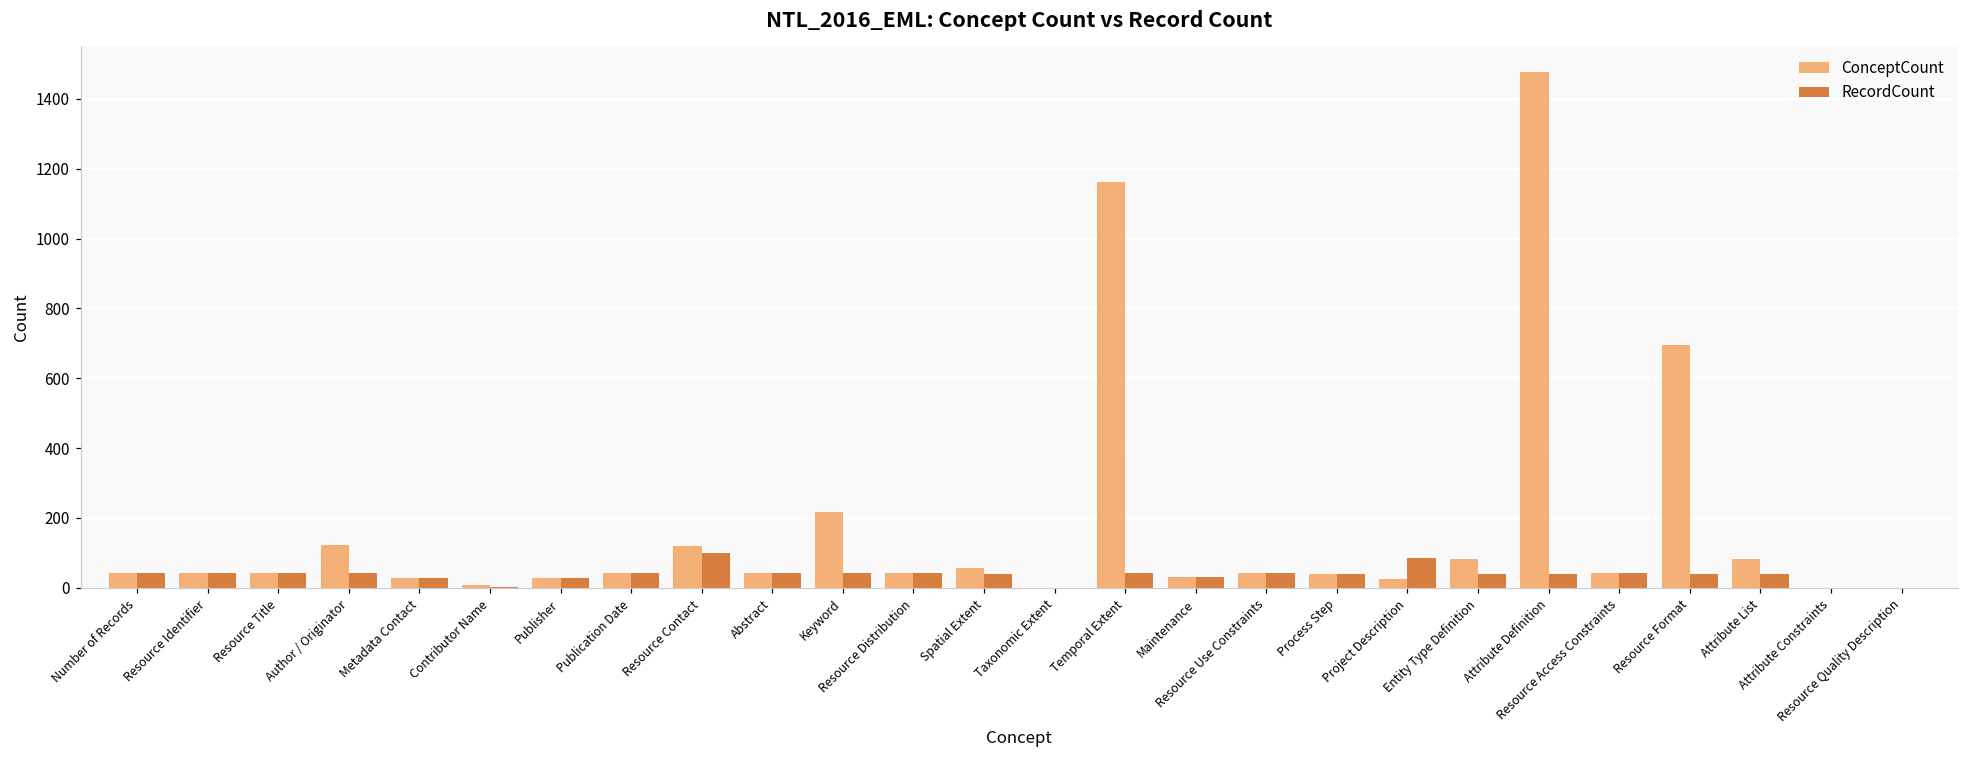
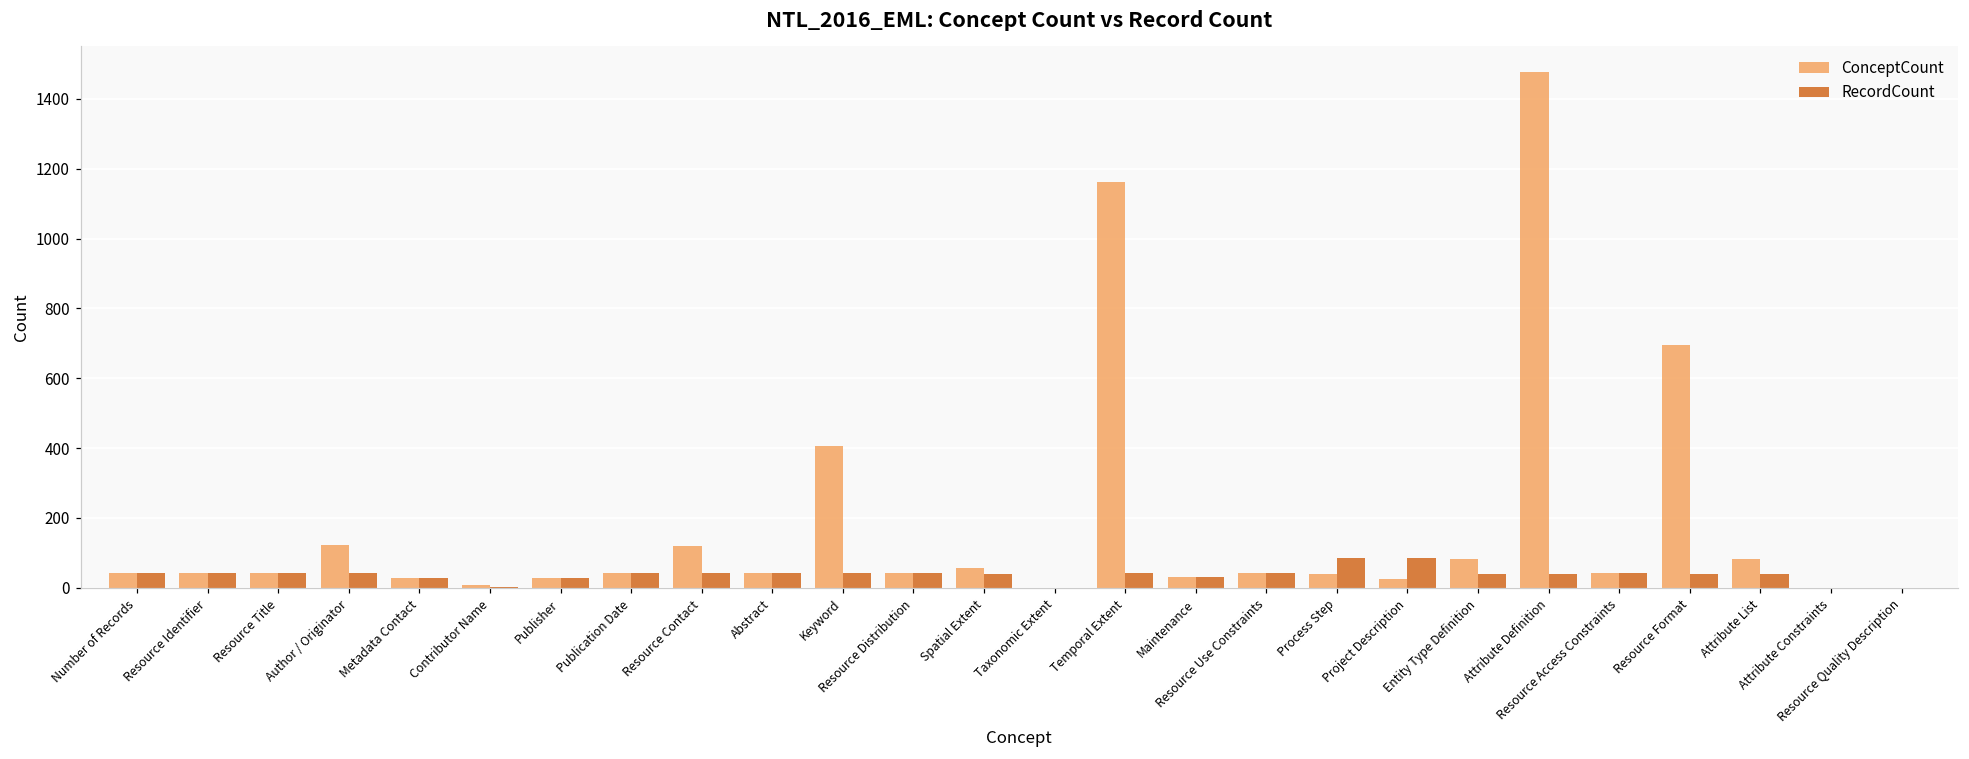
RecordCount, Resource Contact: 100 -> 40
ConceptCount, Keyword: 220 -> 410
RecordCount, Process Step: 40 -> 80
